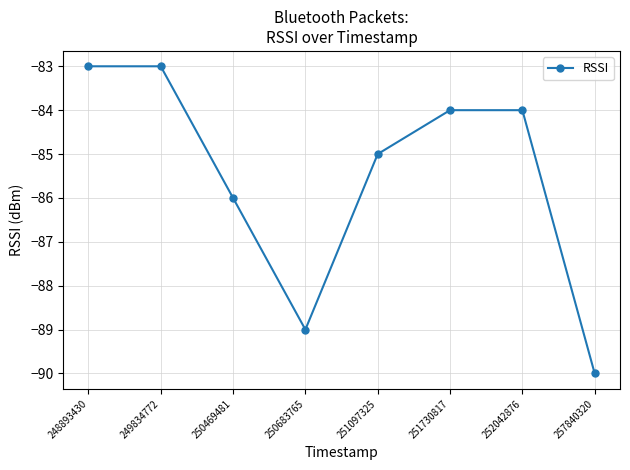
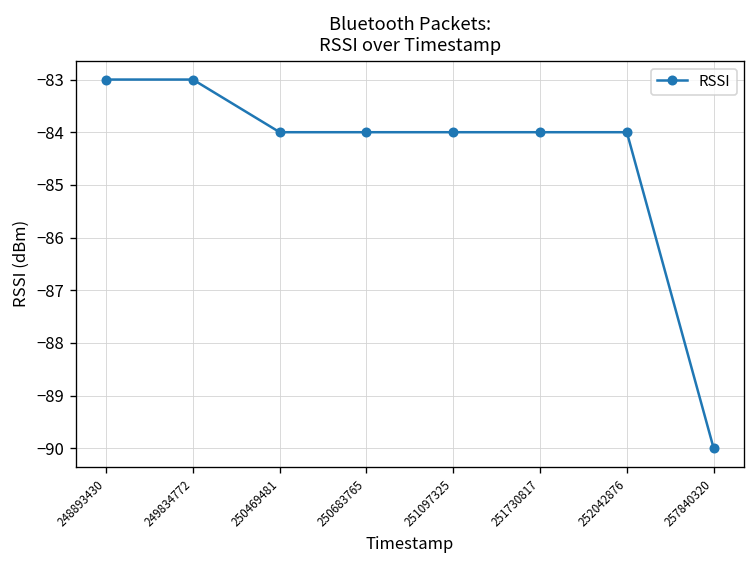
250469481: -86 -> -84
250683765: -89 -> -84
251097325: -85 -> -84
